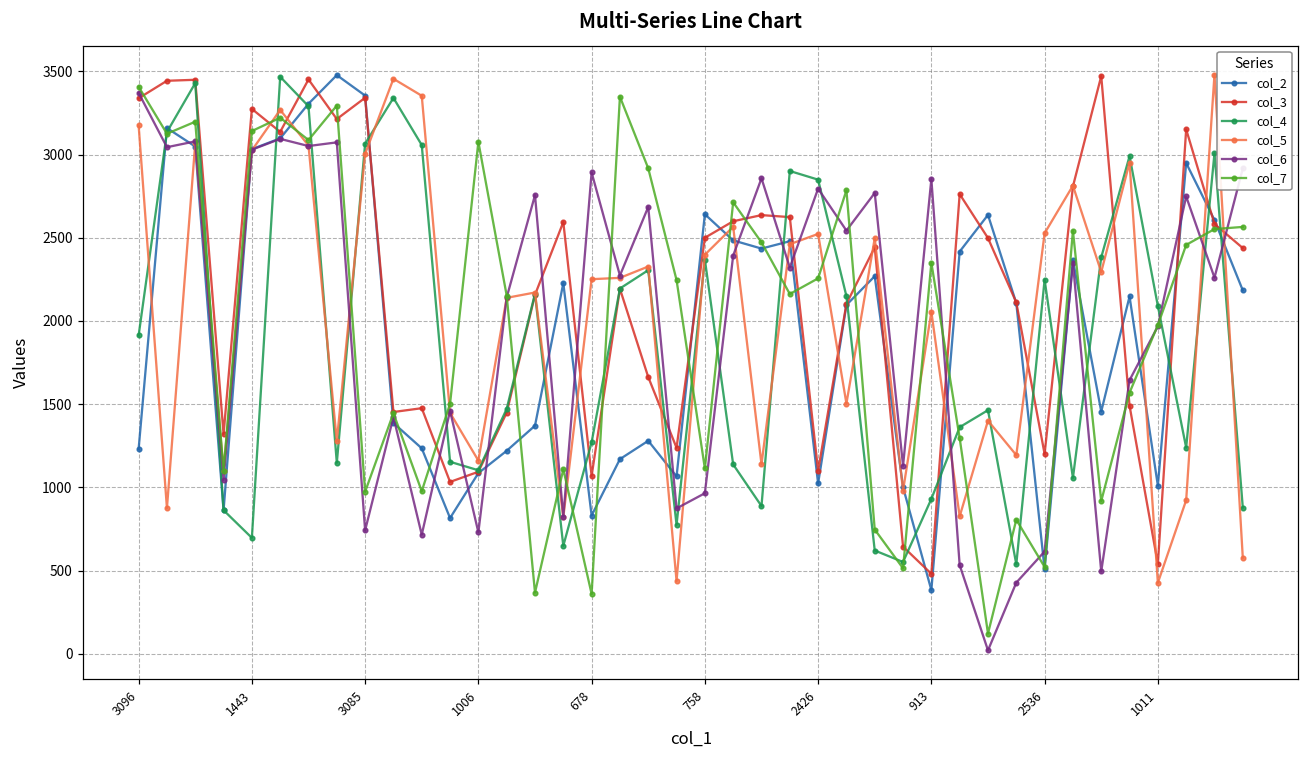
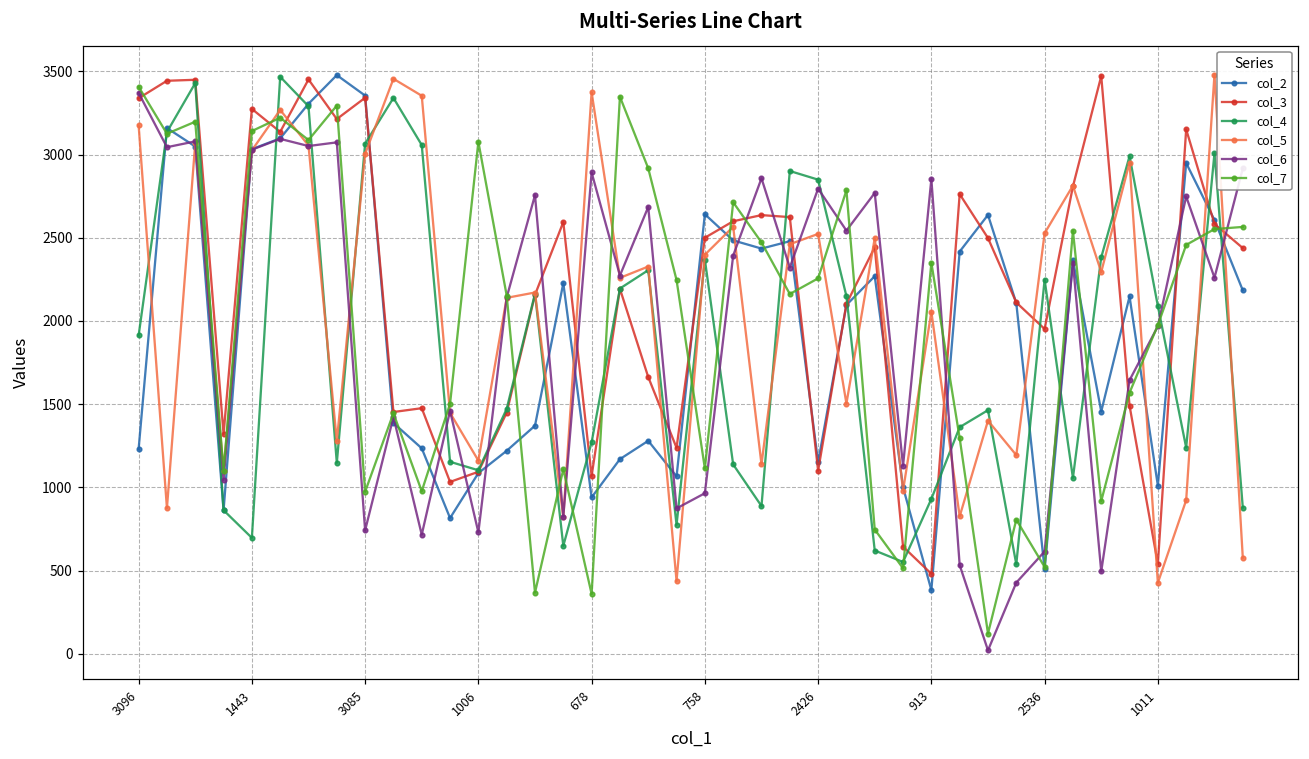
col_2, 678: 830 -> 940
col_5, 678: 2250 -> 3370
col_2, 2426: 1020 -> 1150
col_3, 2536: 1200 -> 1950
